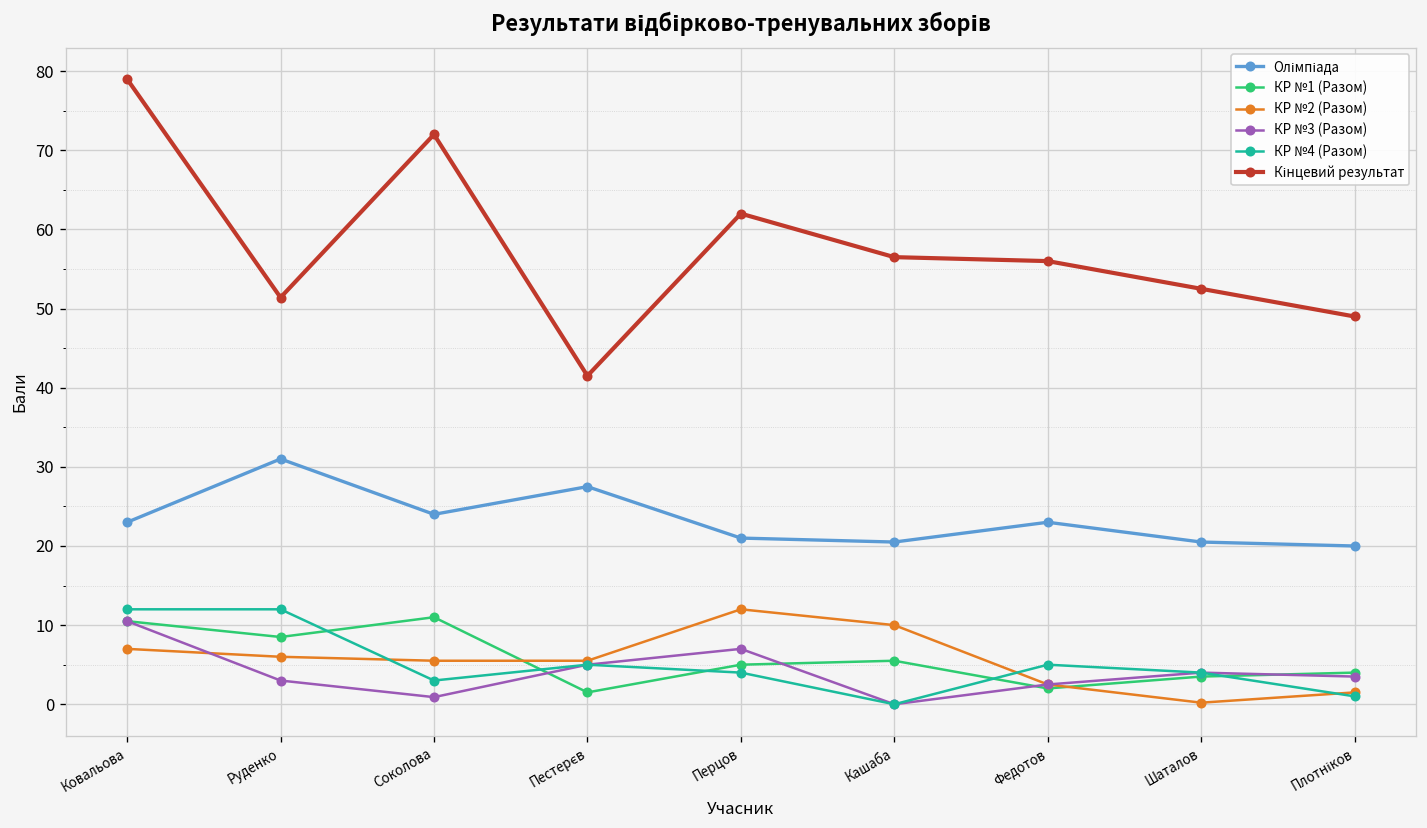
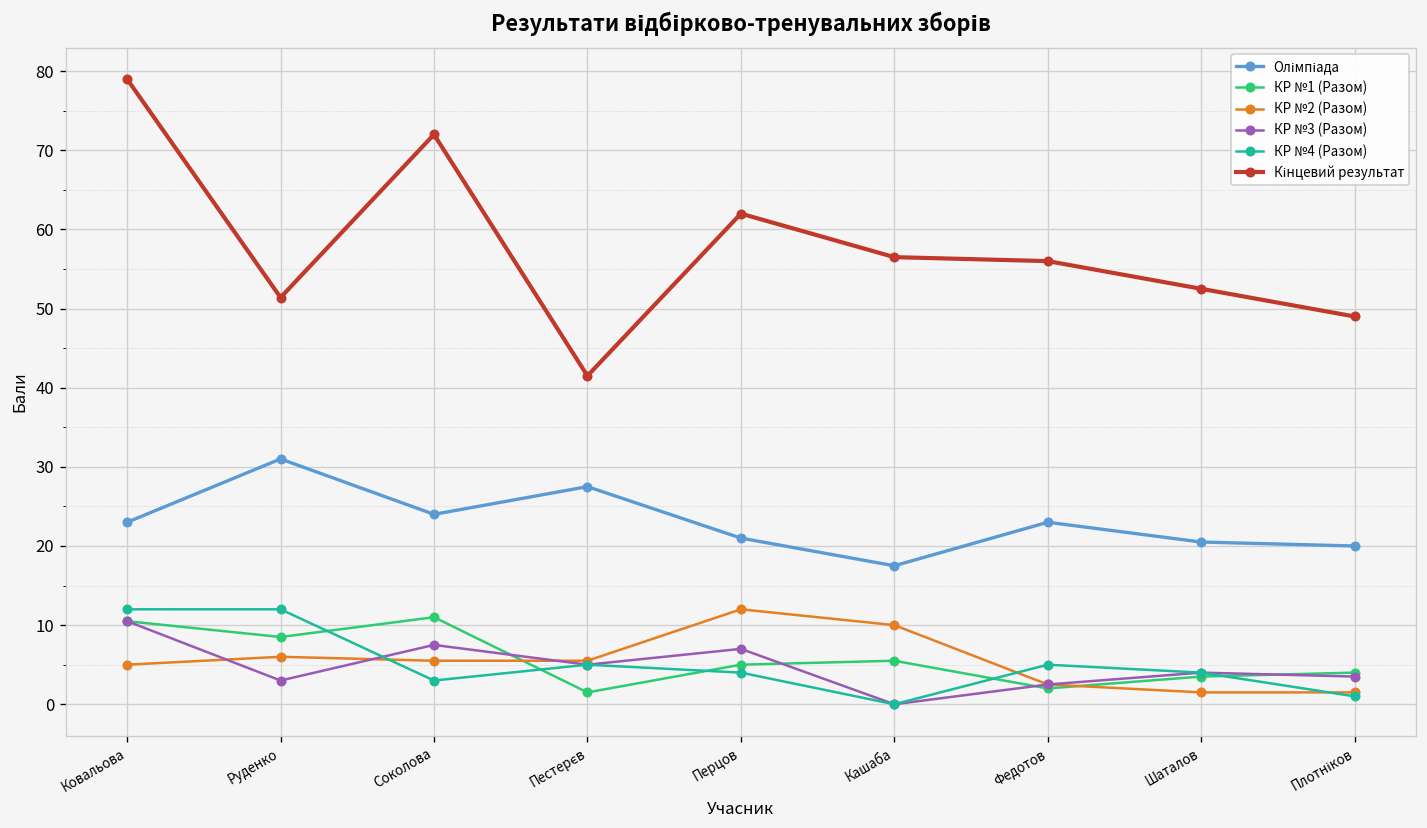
КР №2 (Разом), Ковальова: 7 -> 5
КР №3 (Разом), Соколова: 1 -> 8
Олімпіада, Кашаба: 21 -> 18
КР №2 (Разом), Шаталов: 0 -> 2
